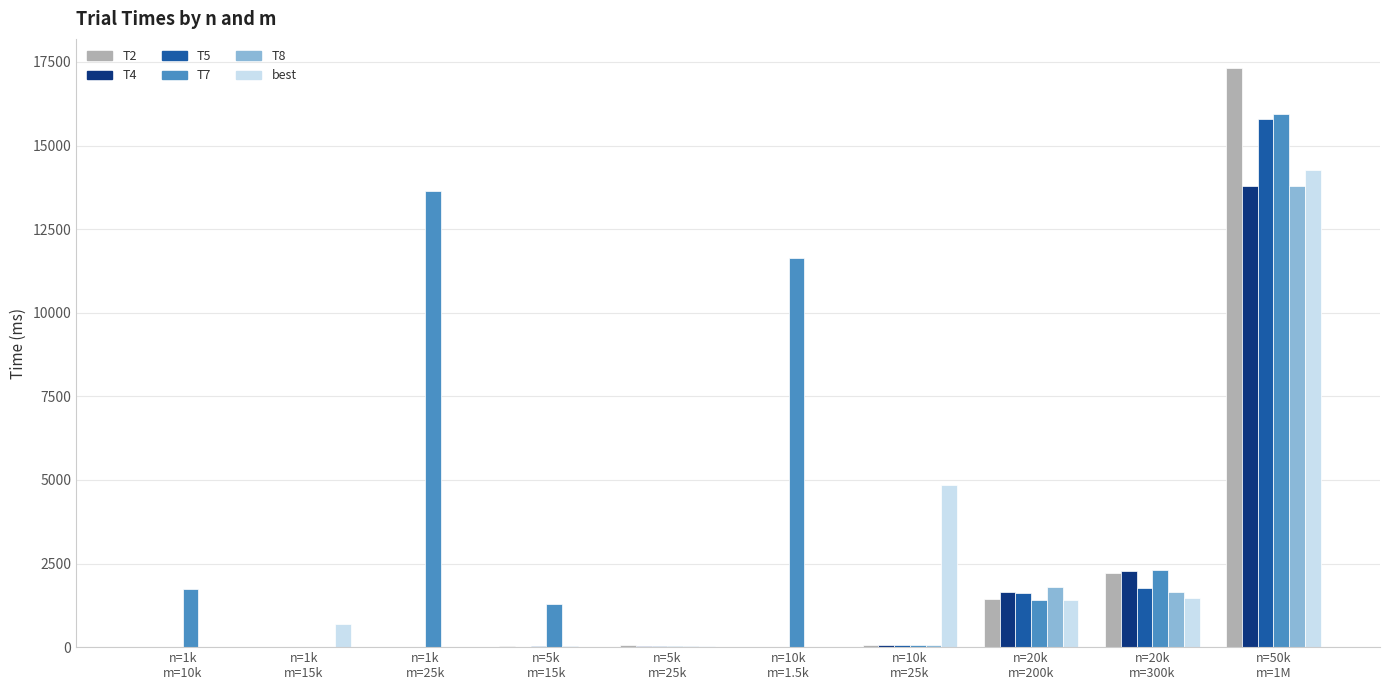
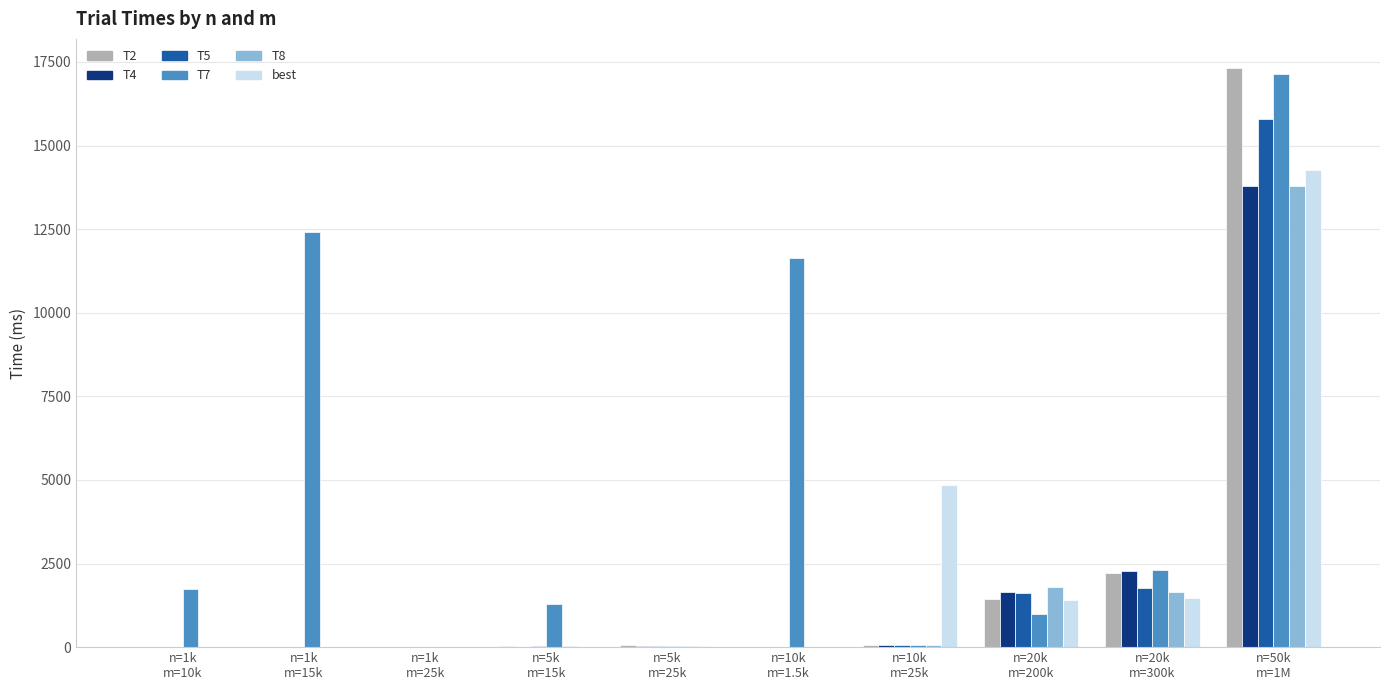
T7, n=1k m=15k: 0 -> 12400
best, n=1k m=15k: 700 -> 0
T7, n=1k m=25k: 13600 -> 0
T7, n=20k m=200k: 1400 -> 1000
T7, n=50k m=1M: 16000 -> 17100
